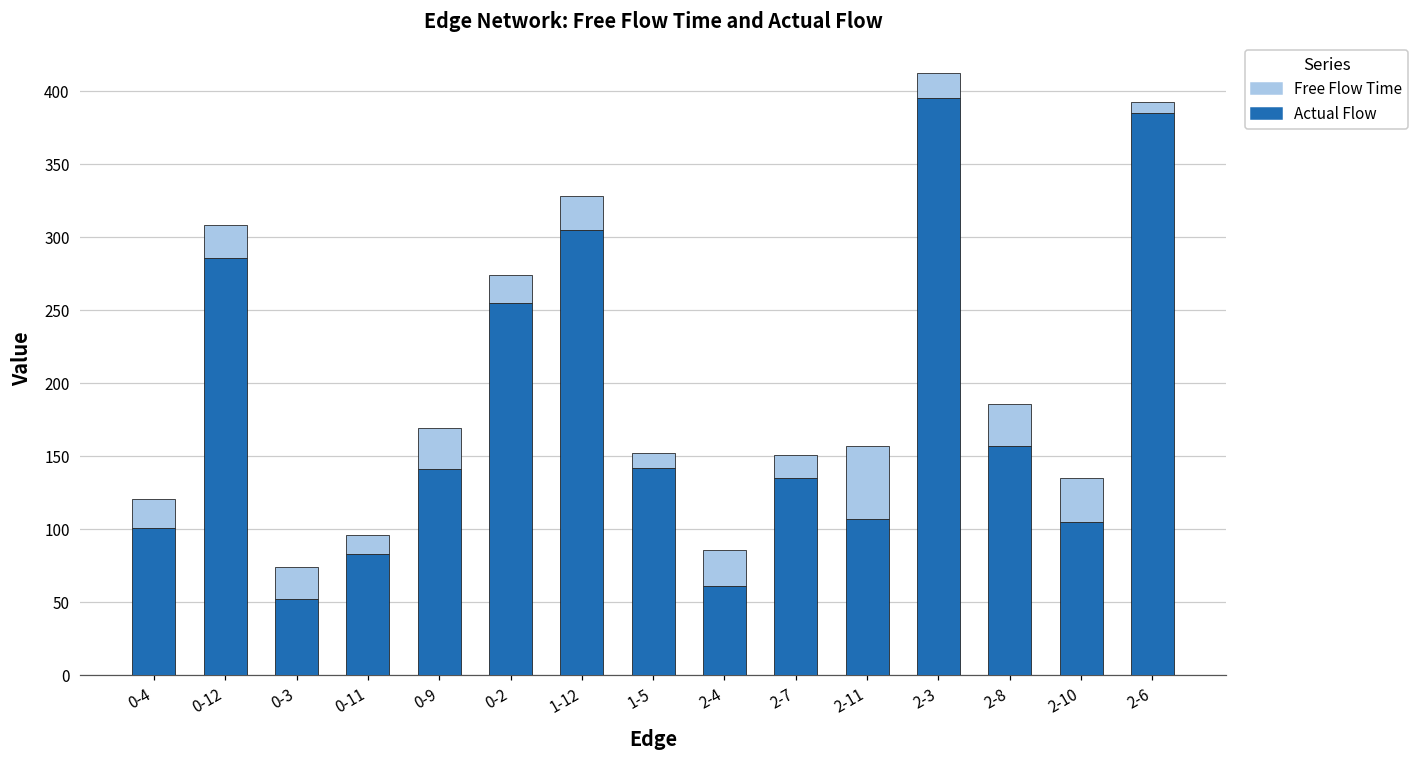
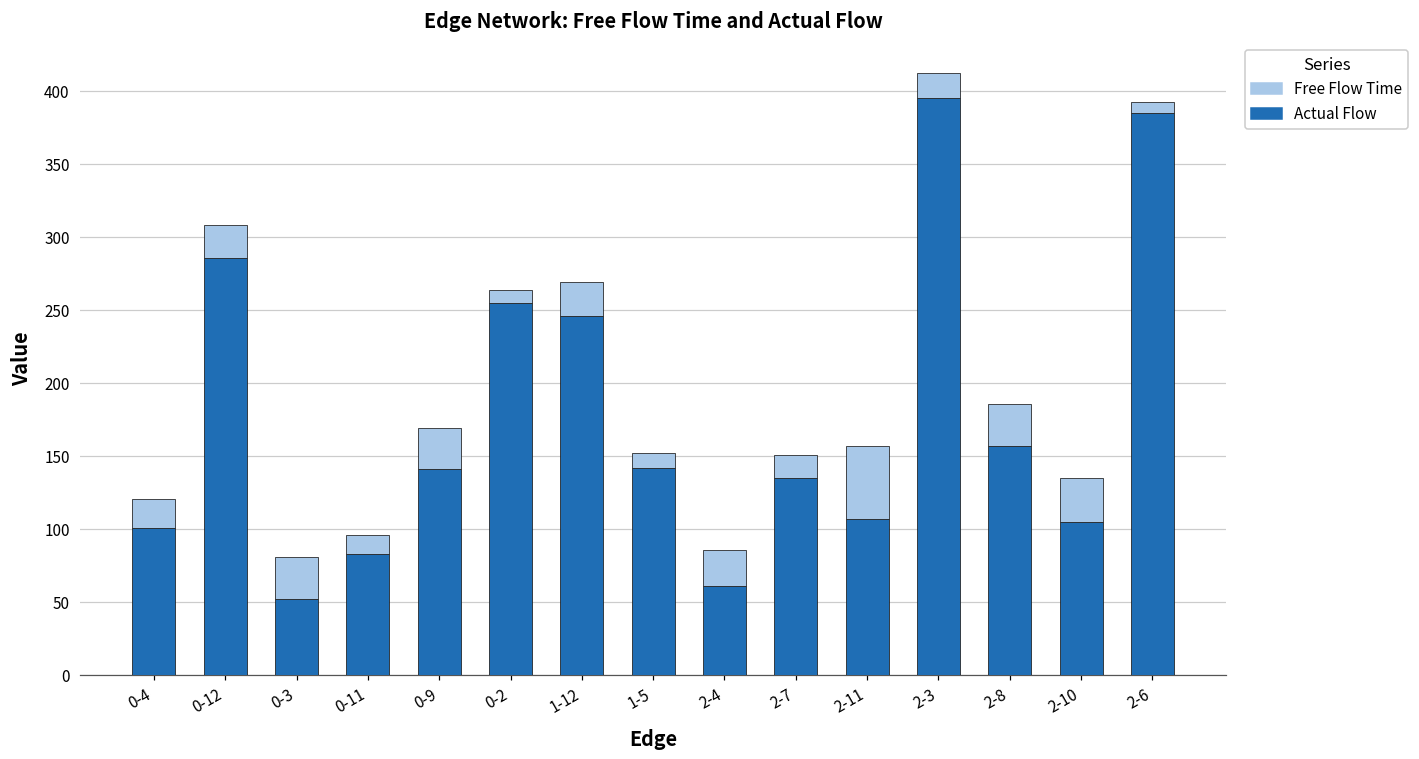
Free Flow Time, 0-3: 23 -> 29
Free Flow Time, 0-2: 19 -> 9
Actual Flow, 1-12: 305 -> 246
